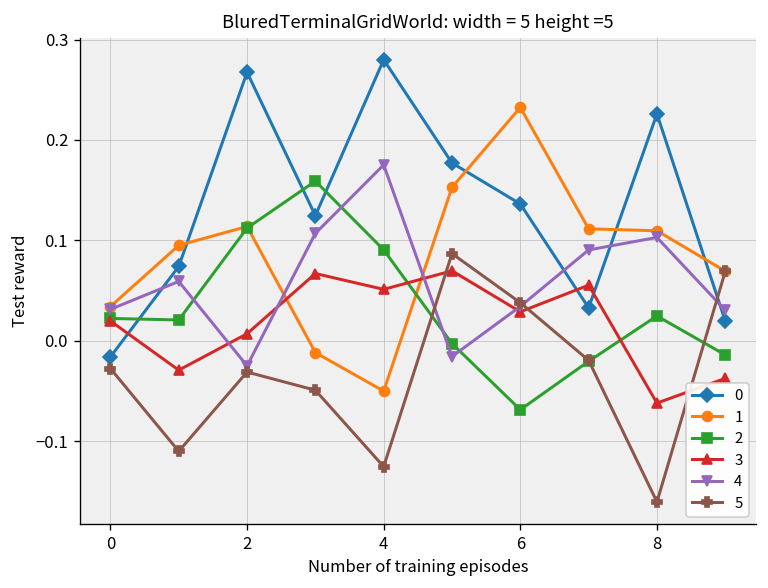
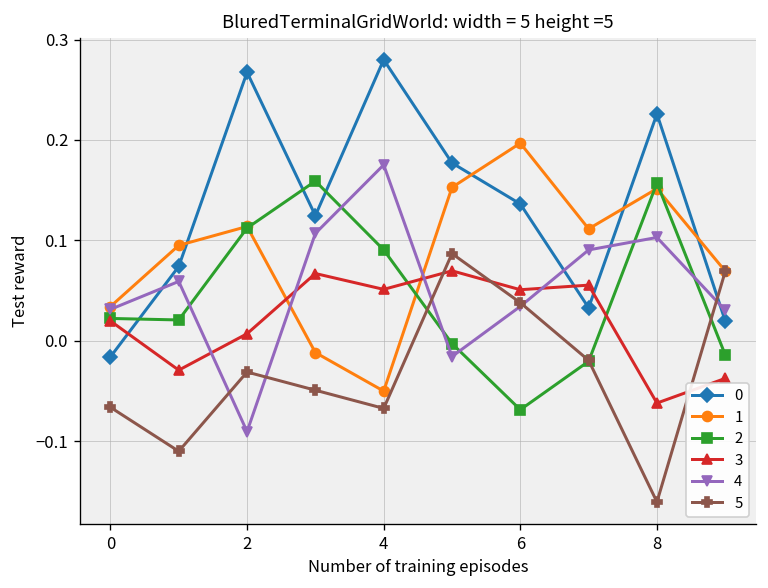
5, 0: -0.03 -> -0.07
4, 2: -0.03 -> -0.09
5, 4: -0.13 -> -0.07
1, 6: 0.23 -> 0.20
3, 6: 0.03 -> 0.05
1, 8: 0.11 -> 0.15
2, 8: 0.02 -> 0.16
